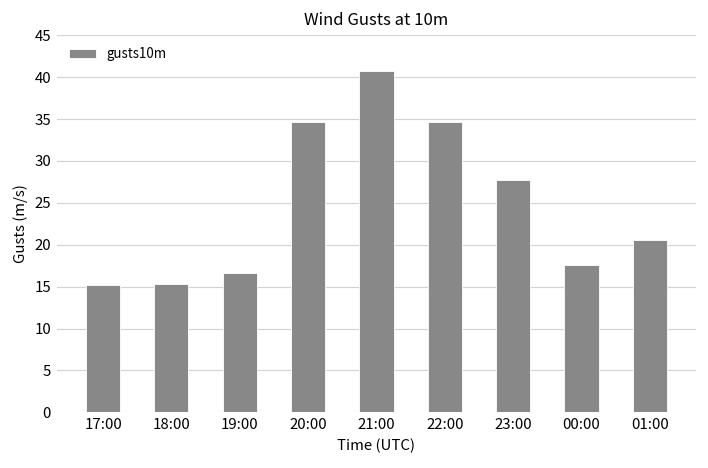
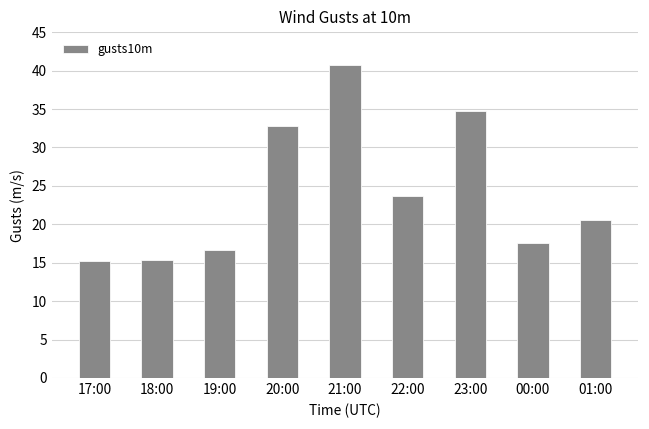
20:00: 35 -> 33
22:00: 35 -> 24
23:00: 28 -> 35
